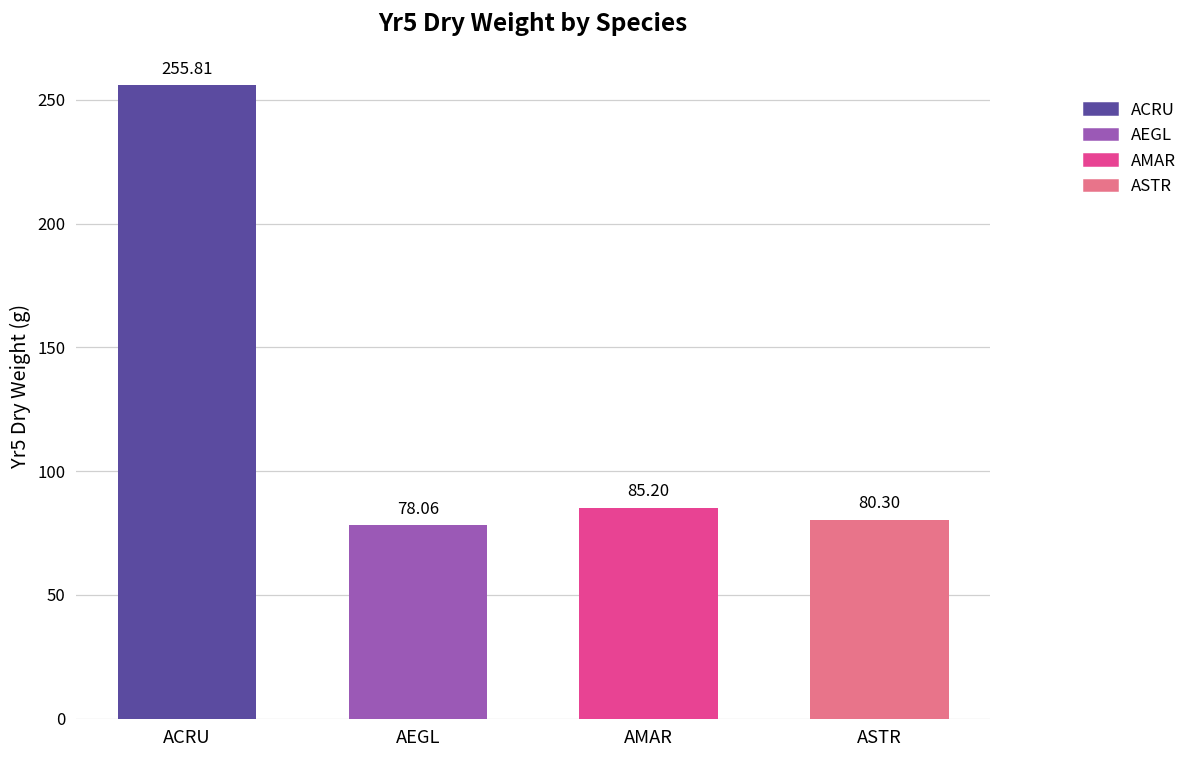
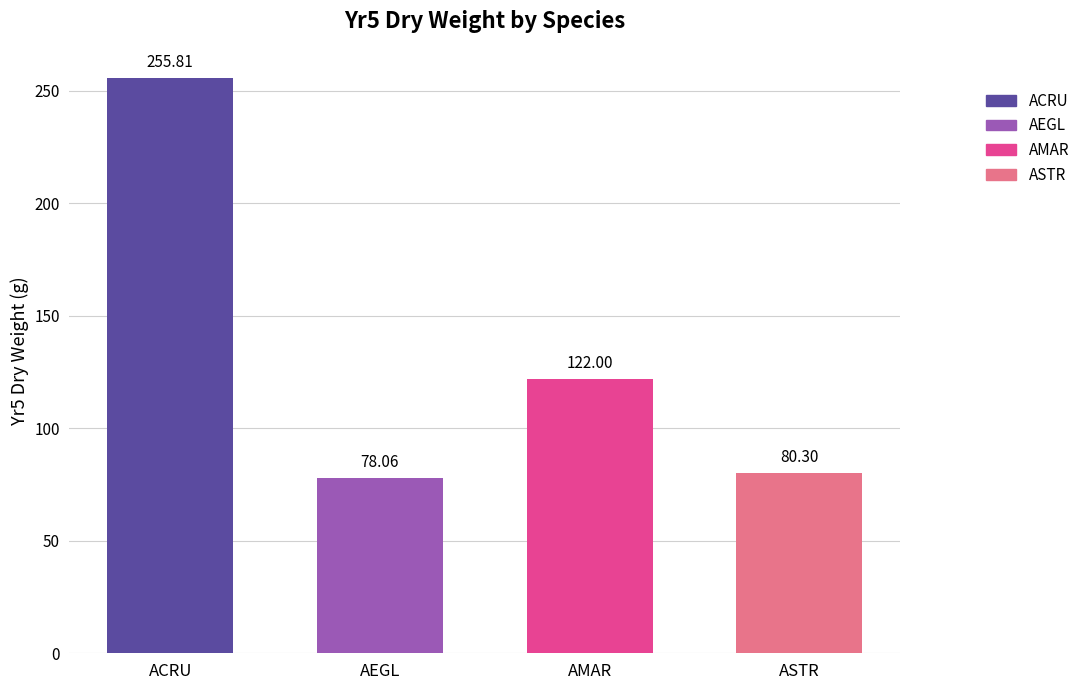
AMAR: 85.20 -> 122.00
